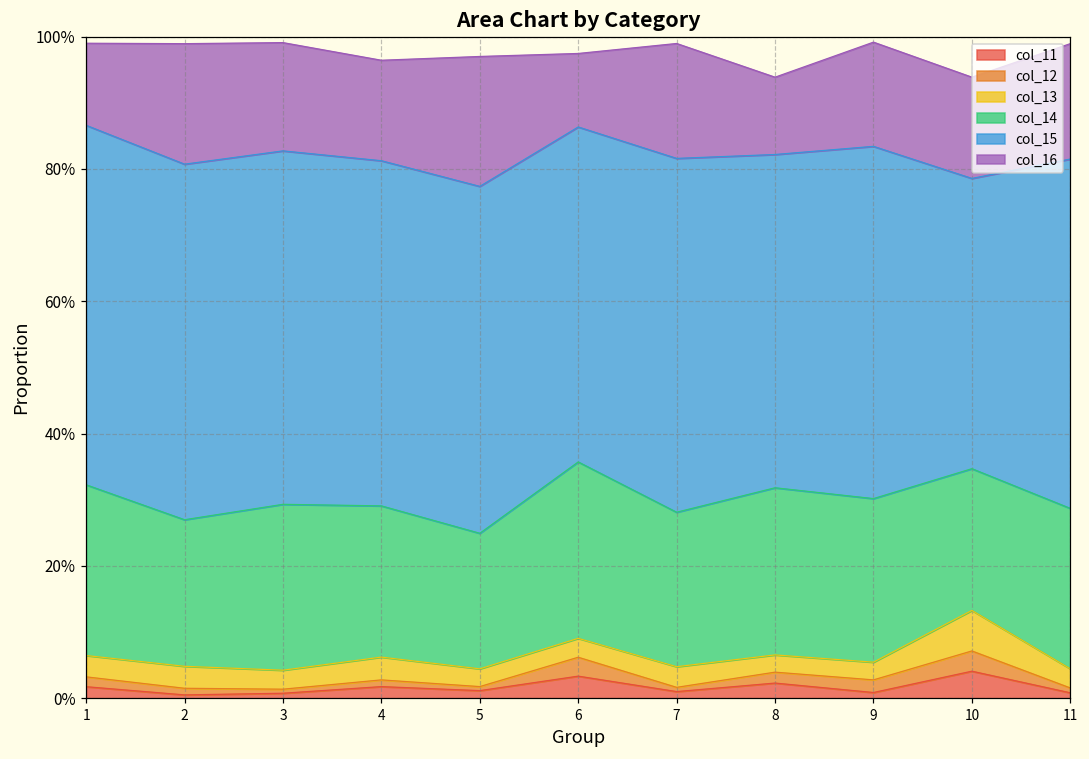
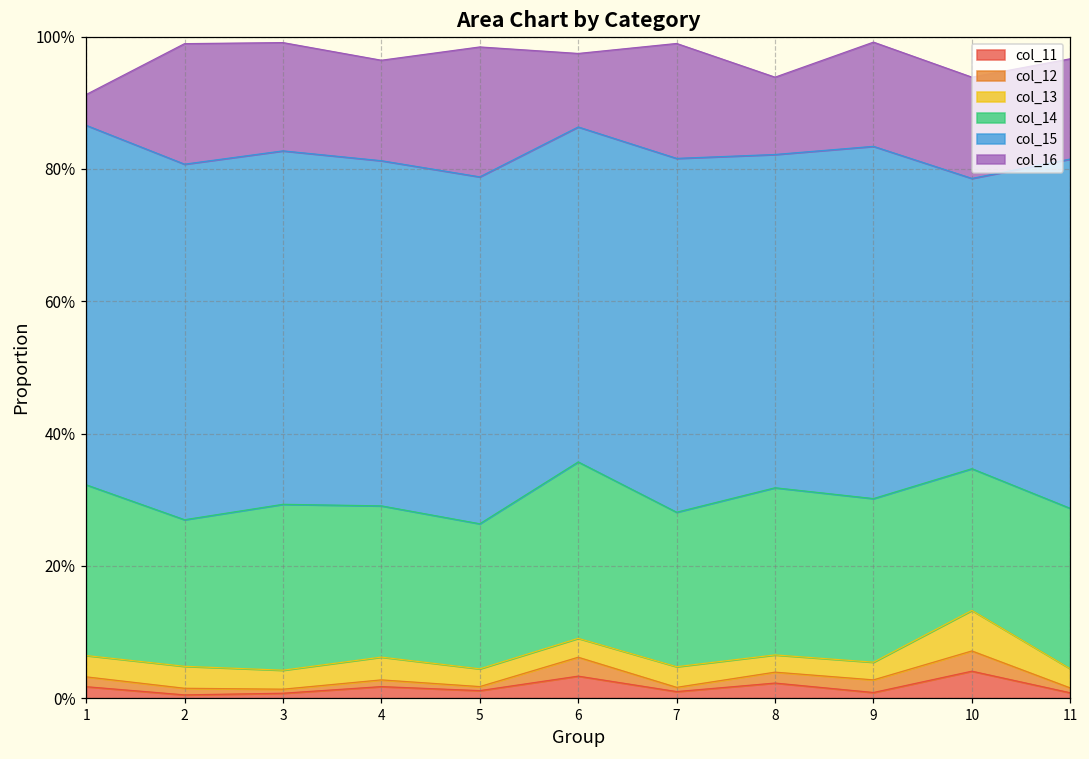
col_16, 1: 12% -> 5%
col_14, 5: 20% -> 22%
col_16, 11: 17% -> 15%
